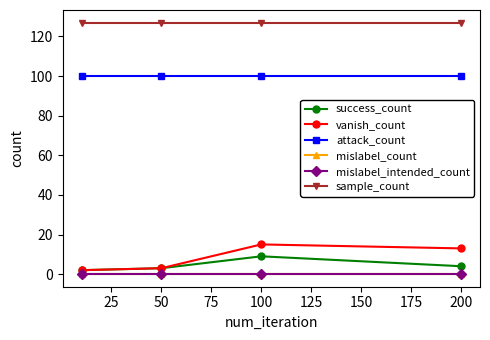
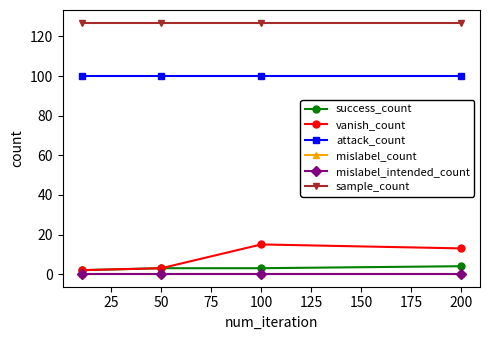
success_count, 100: 9 -> 3
